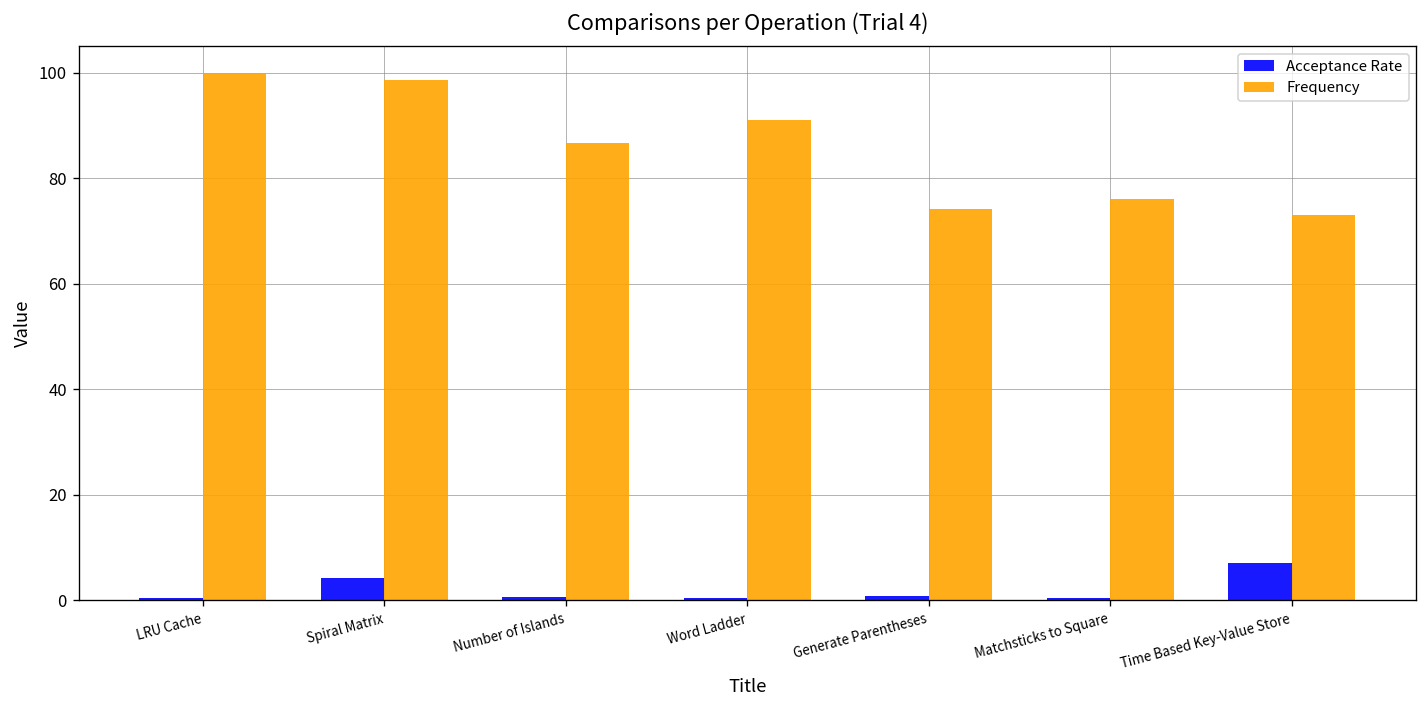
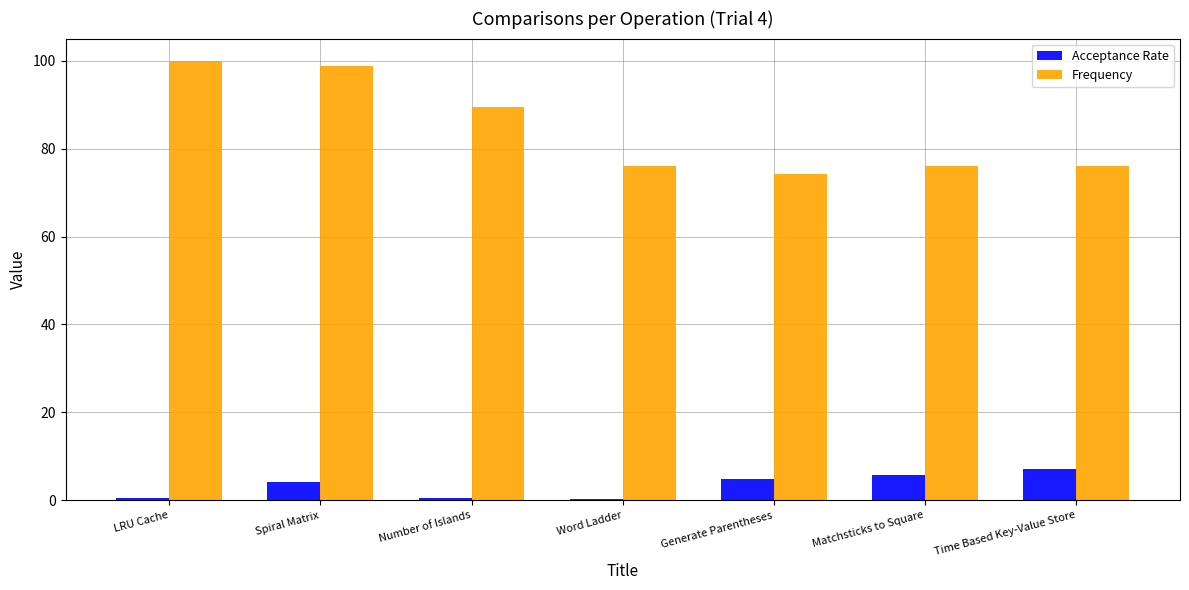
Frequency, Number of Islands: 87 -> 89
Frequency, Word Ladder: 91 -> 76
Acceptance Rate, Generate Parentheses: 1 -> 5
Acceptance Rate, Matchsticks to Square: 0 -> 6
Frequency, Time Based Key-Value Store: 73 -> 76
